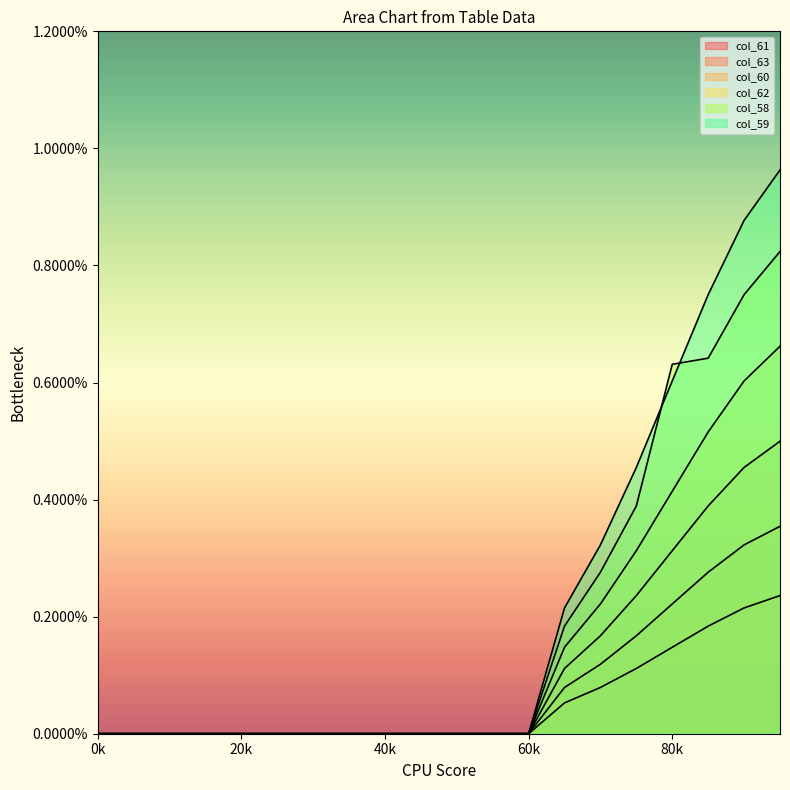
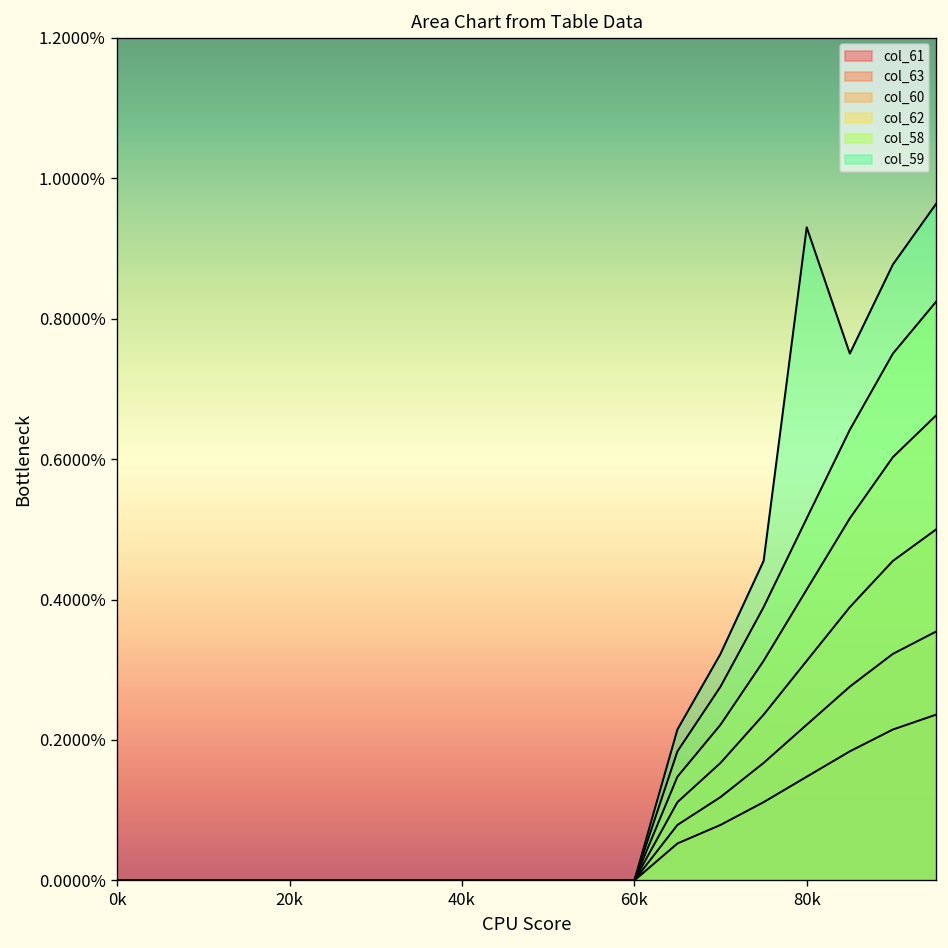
col_58, 80k: 0.63% -> 0.52%
col_59, 80k: 0.60% -> 0.93%
